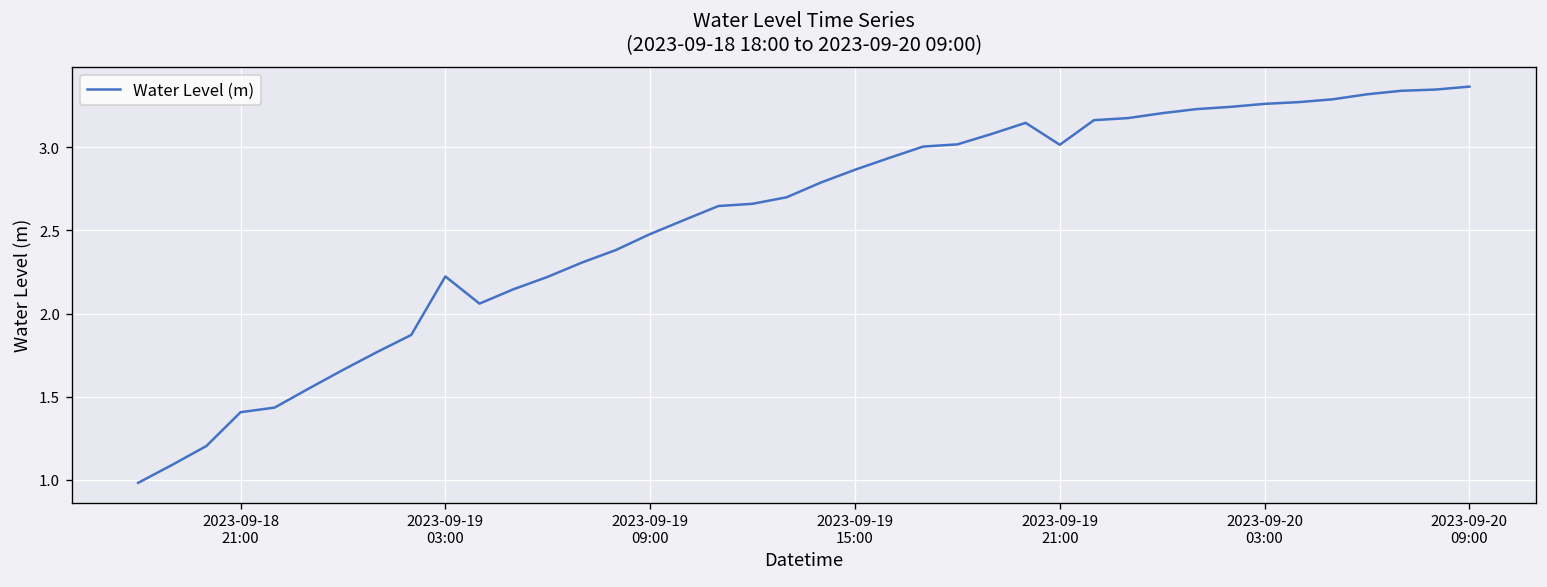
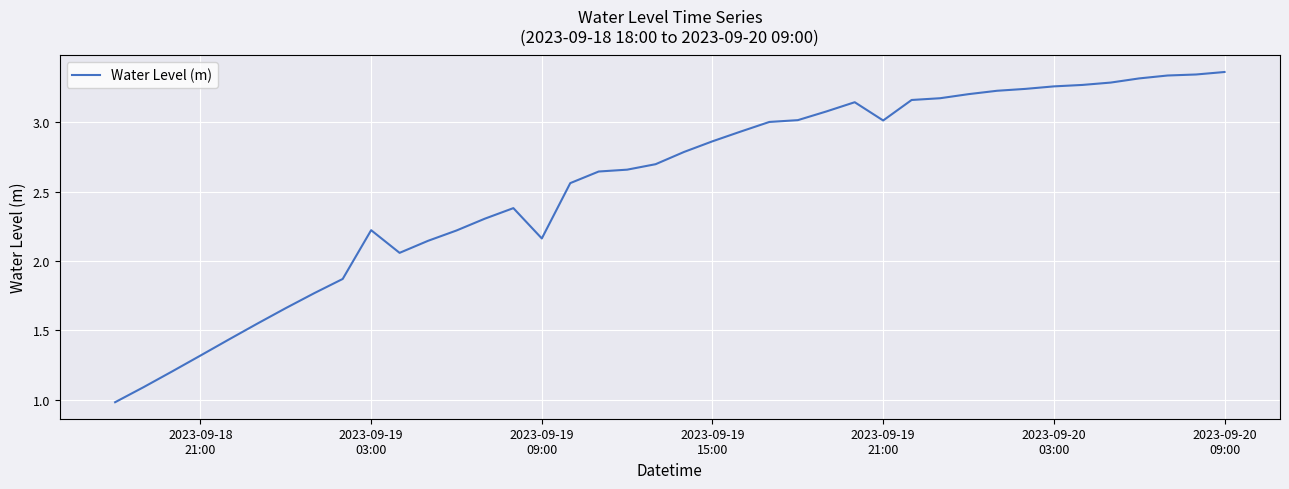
2023-09-18 21:00: 1.41 -> 1.32
2023-09-19 09:00: 2.48 -> 2.16
